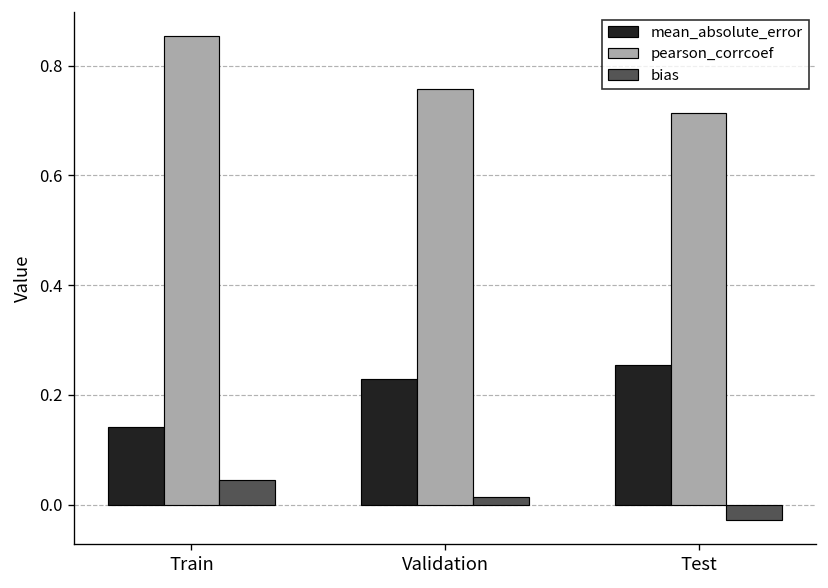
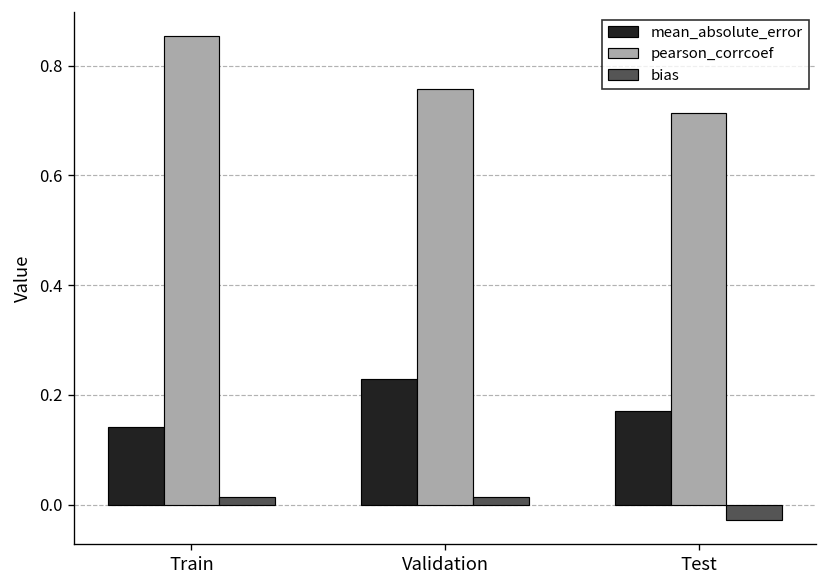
bias, Train: 0.04 -> 0.01
mean_absolute_error, Test: 0.25 -> 0.17
